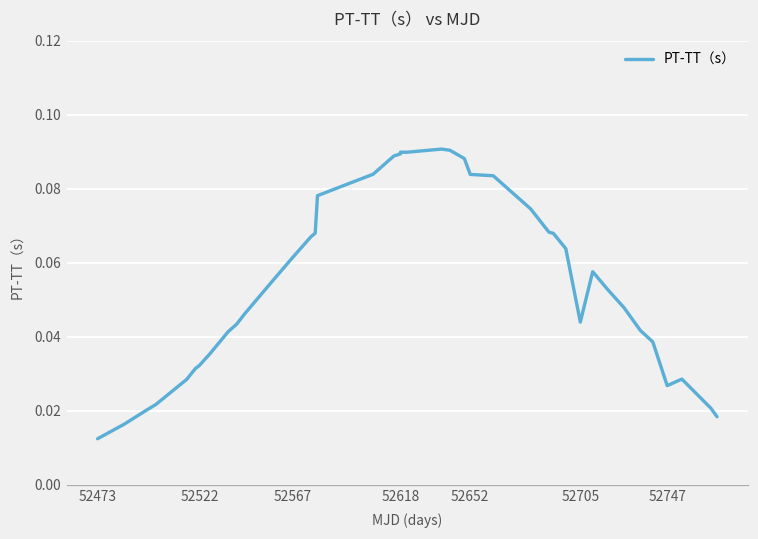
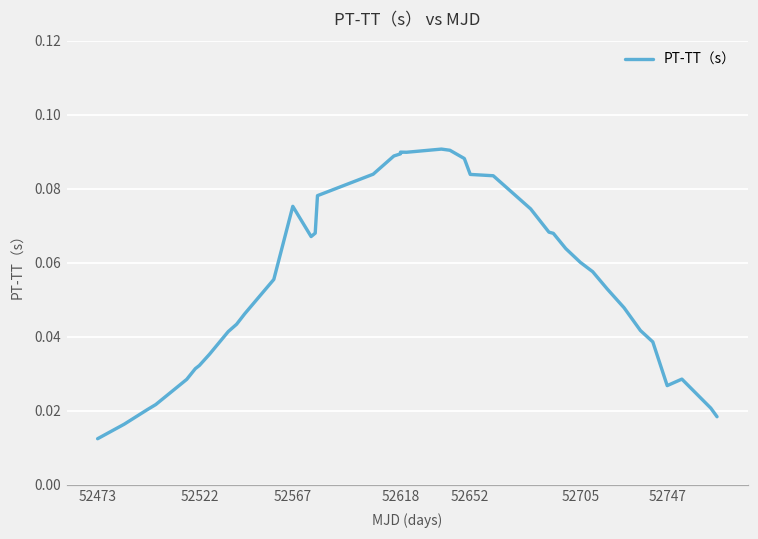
52567: 0.061 -> 0.075
52705: 0.044 -> 0.060
